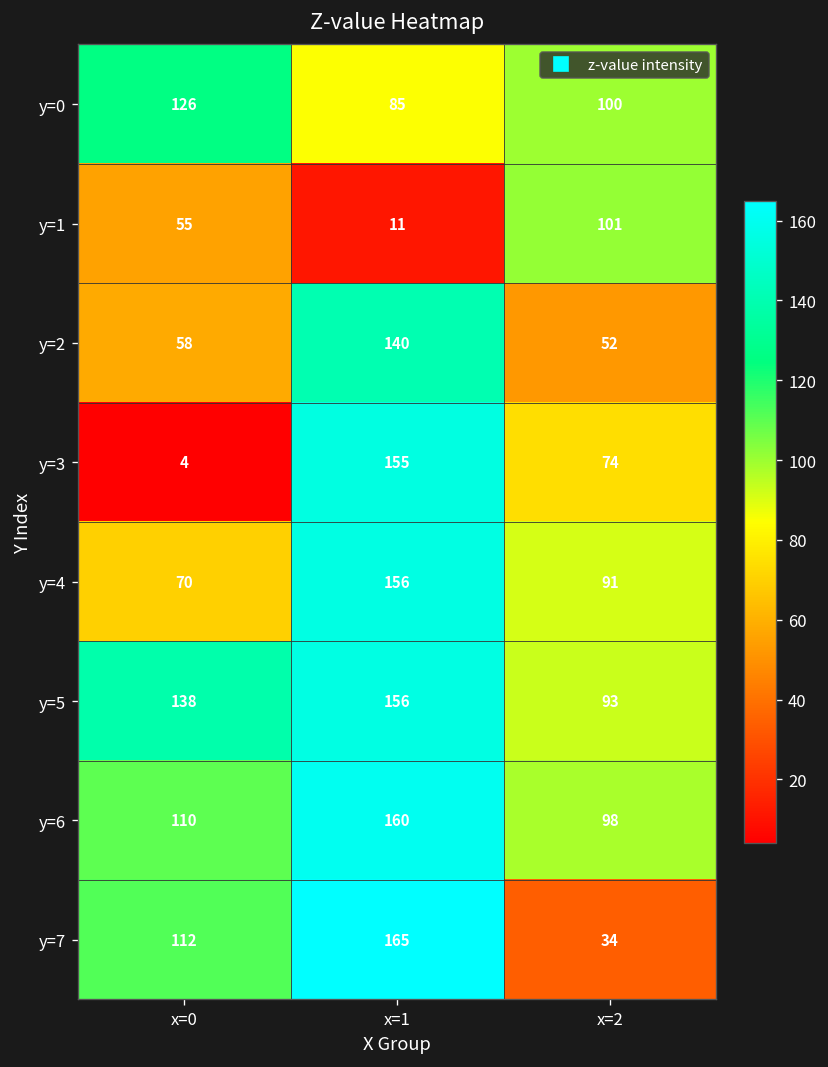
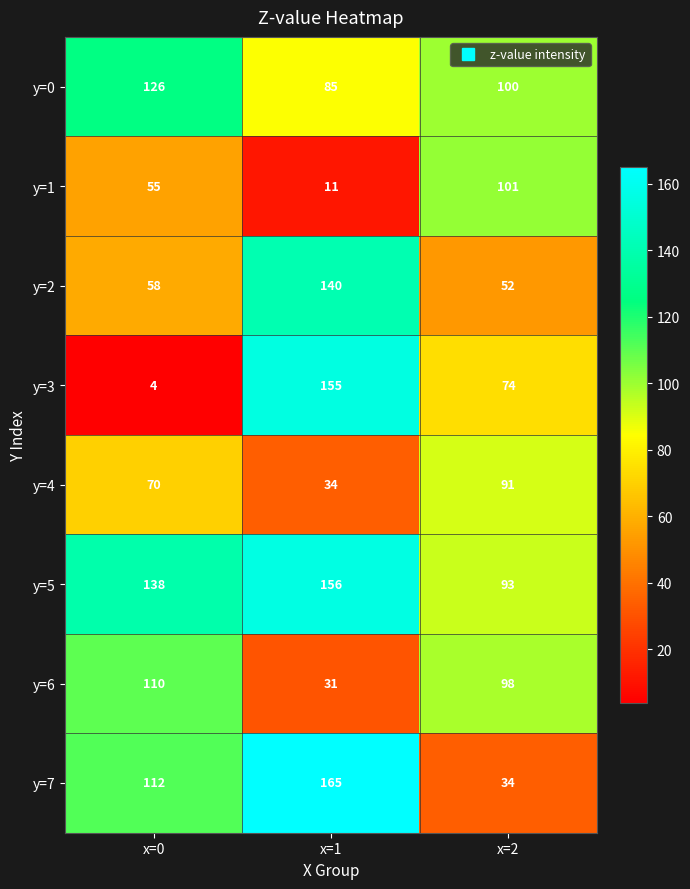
y=4, x=1: 156 -> 34
y=6, x=1: 160 -> 31
